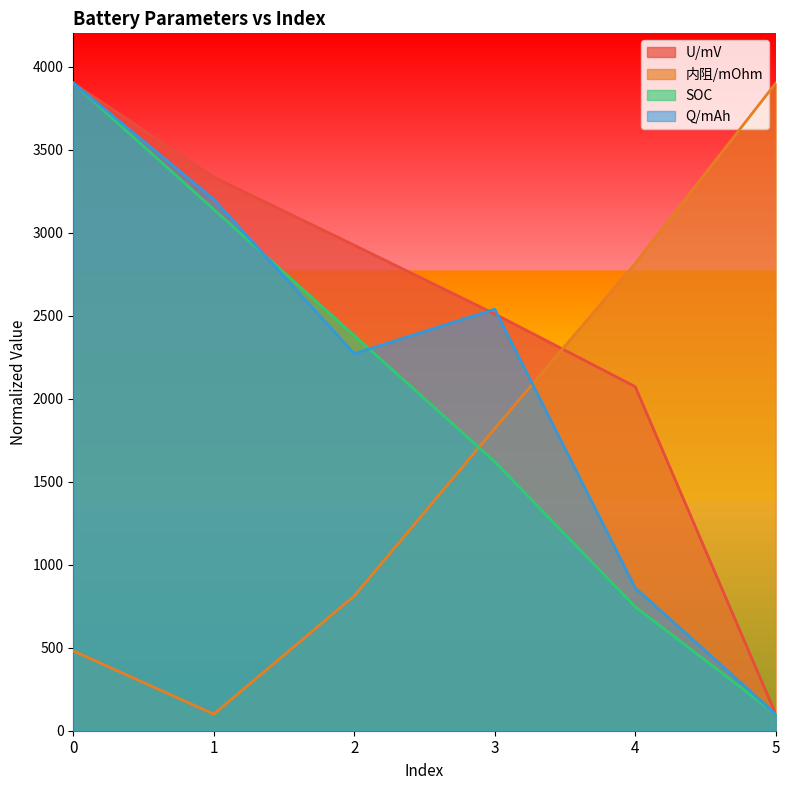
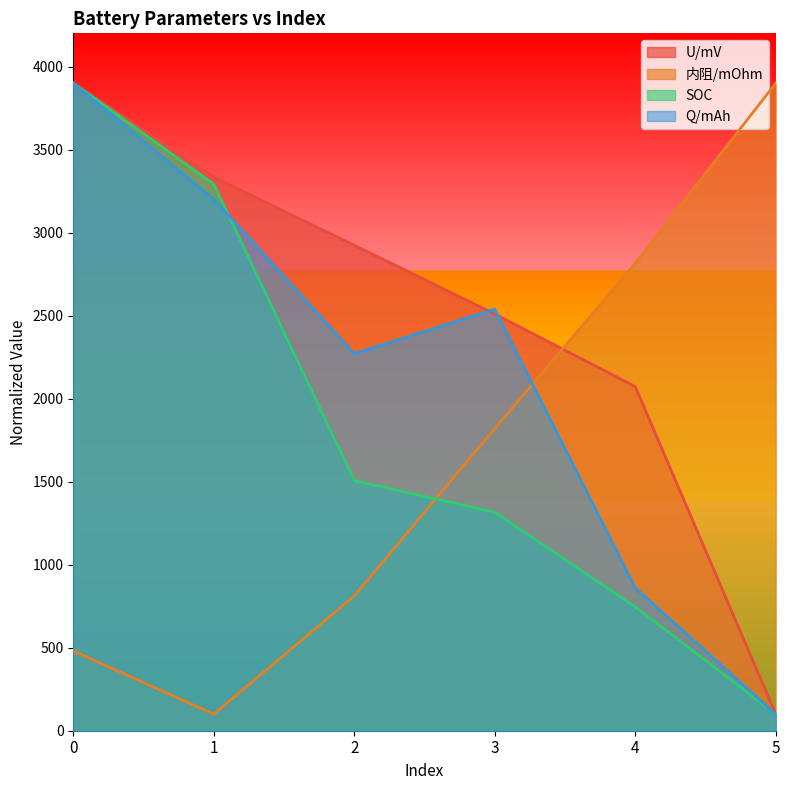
SOC, 1: 3140 -> 3290
SOC, 2: 2380 -> 1510
SOC, 3: 1620 -> 1320
